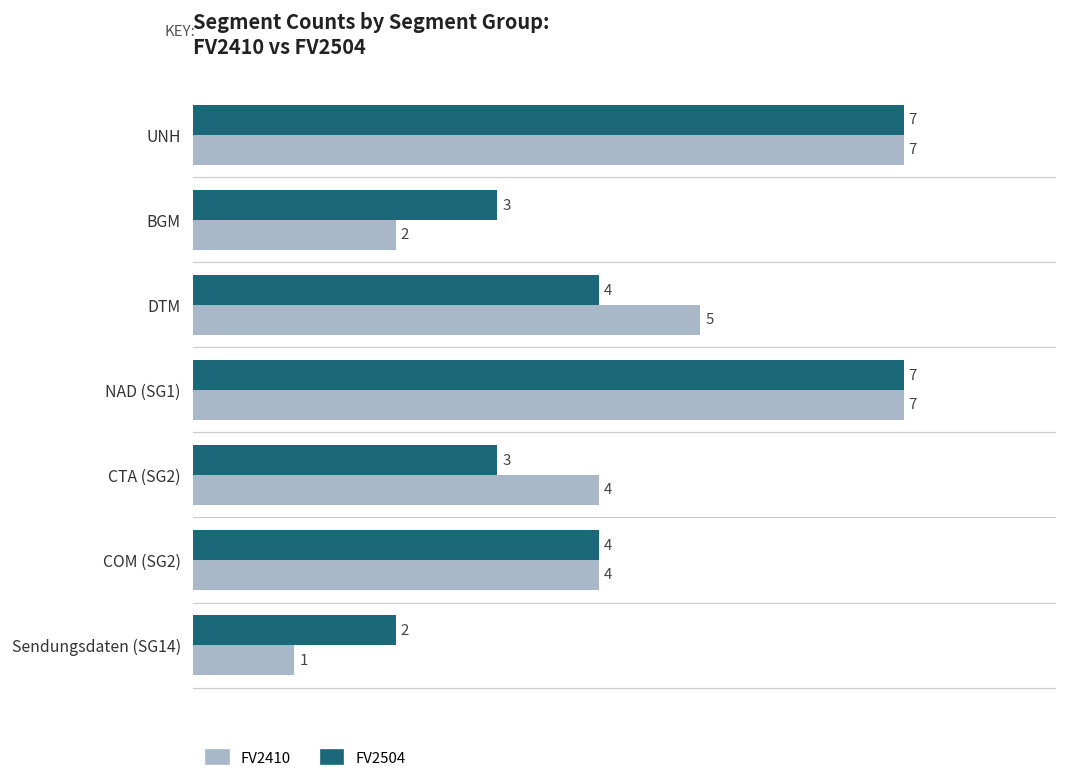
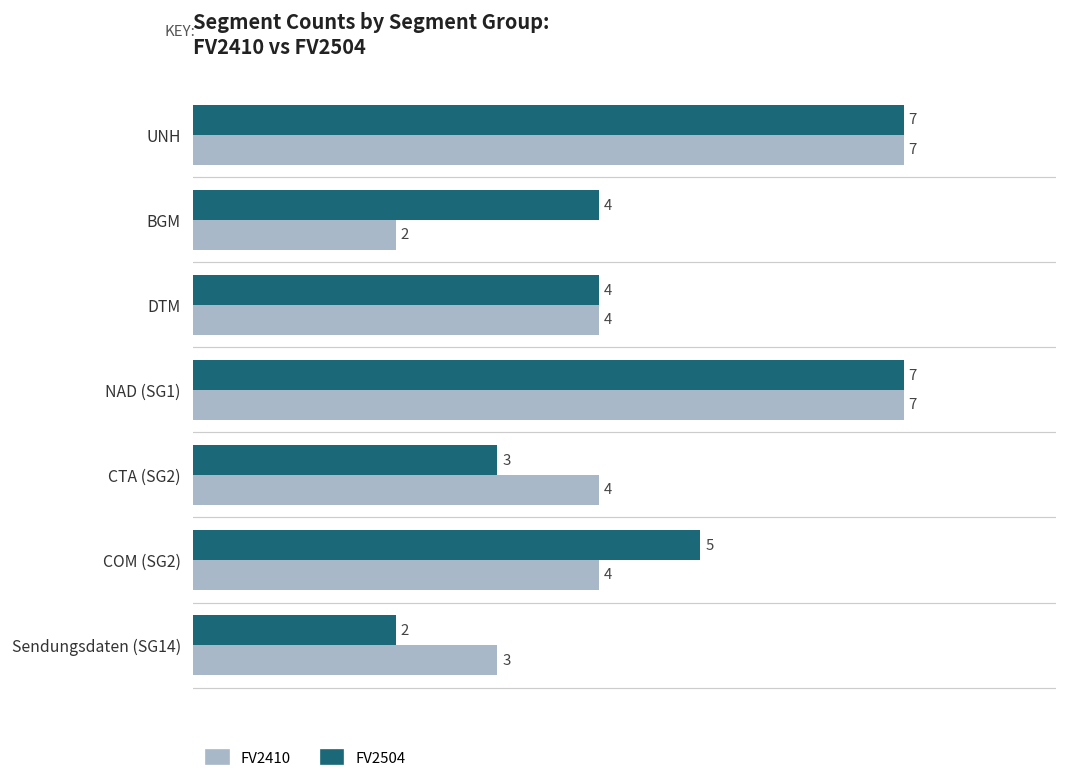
FV2504, BGM: 3 -> 4
FV2410, DTM: 5 -> 4
FV2504, COM (SG2): 4 -> 5
FV2410, Sendungsdaten (SG14): 1 -> 3
